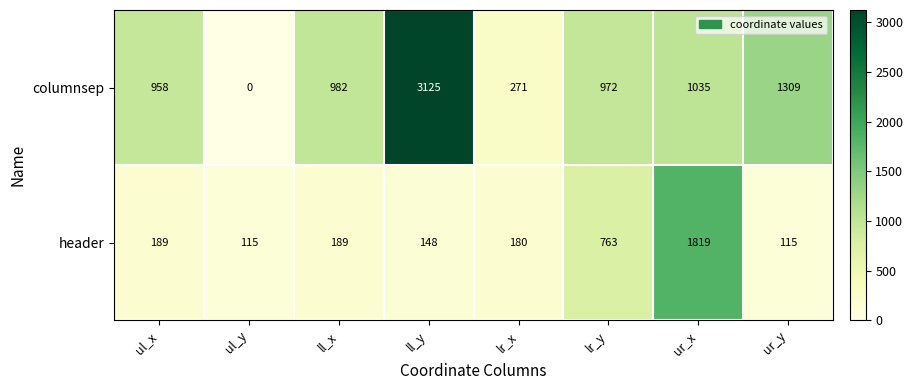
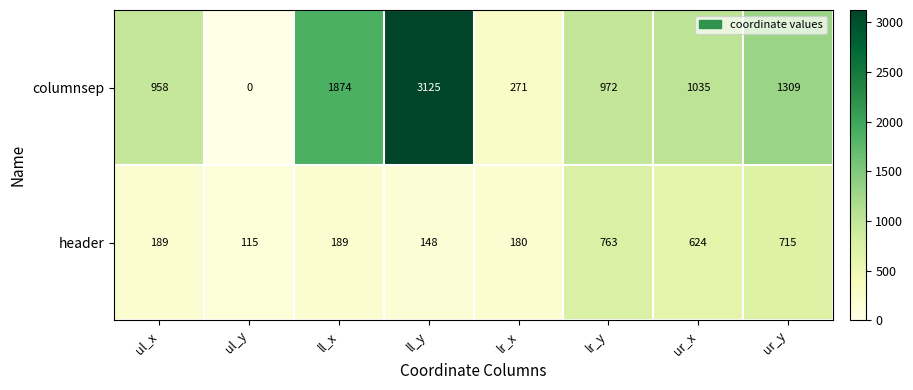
columnsep, ll_x: 982 -> 1874
header, ur_x: 1819 -> 624
header, ur_y: 115 -> 715
